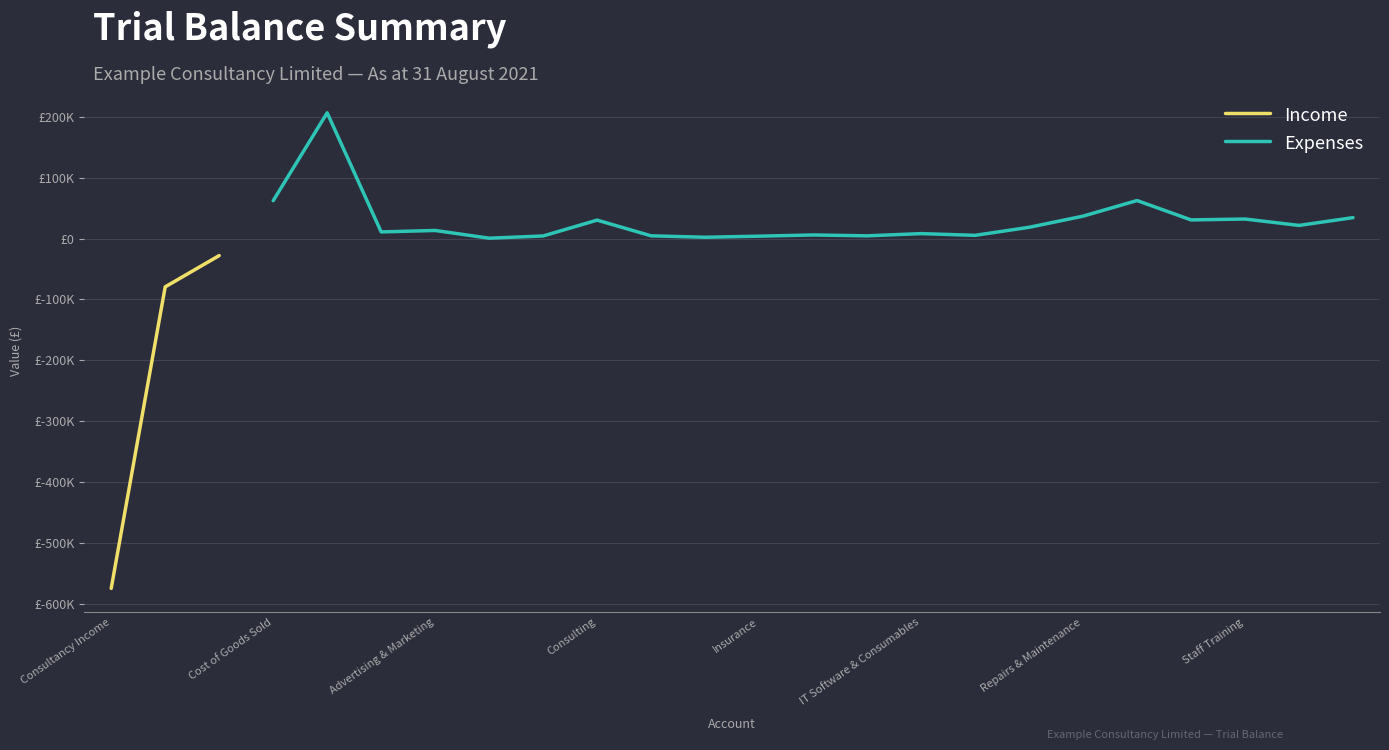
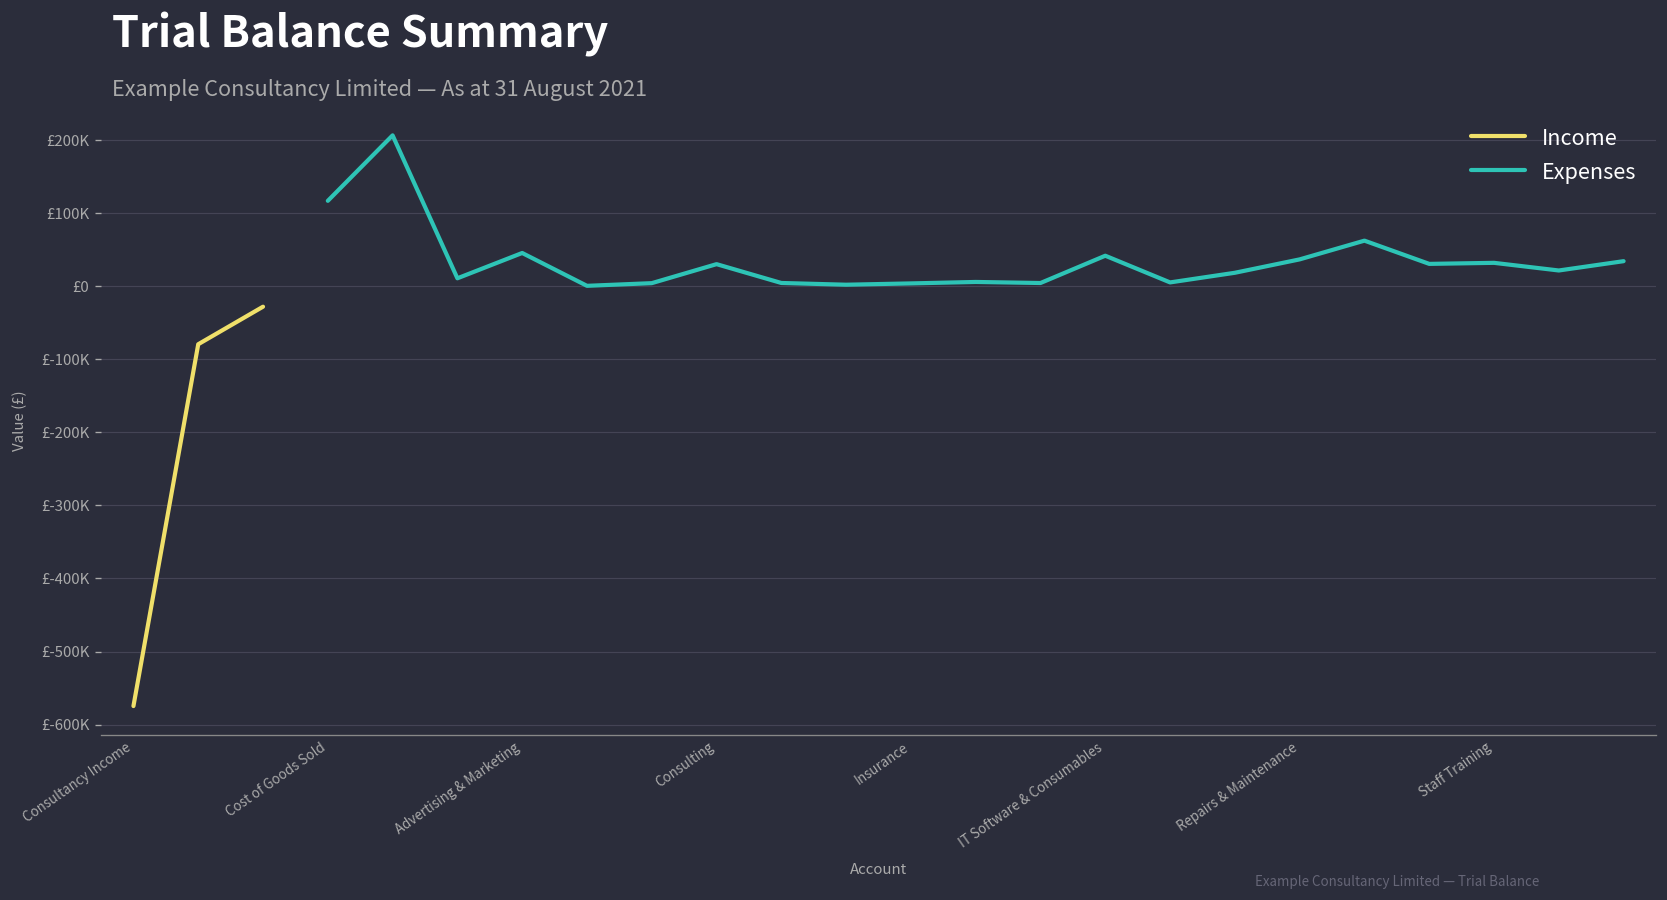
Expenses, Cost of Goods Sold: £60000 -> £120000
Expenses, Advertising & Marketing: £10000 -> £50000
Expenses, IT Software & Consumables: £10000 -> £40000
